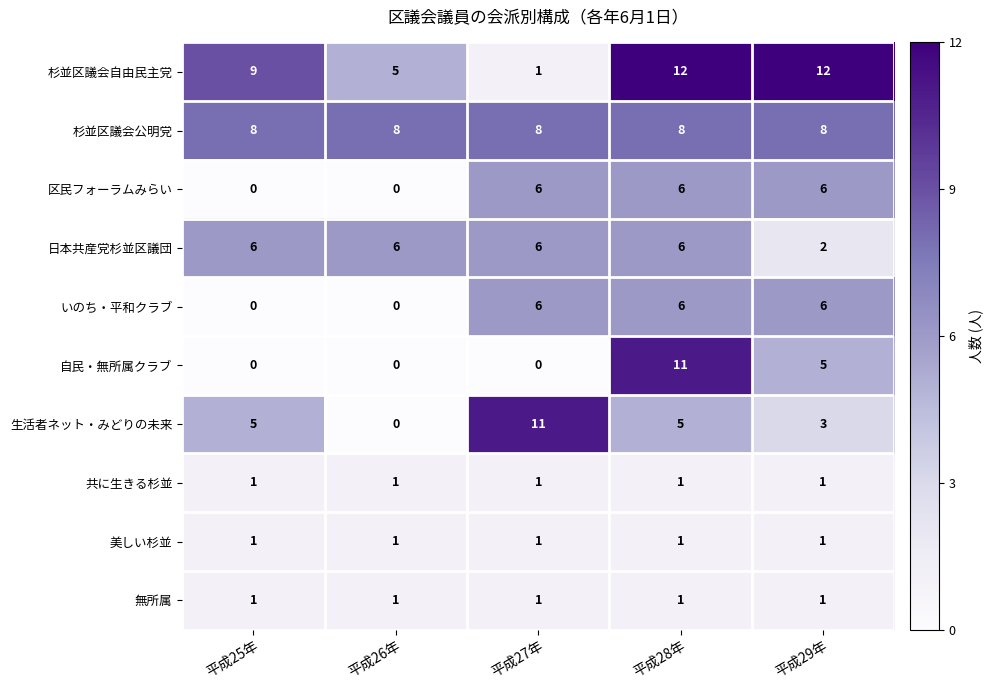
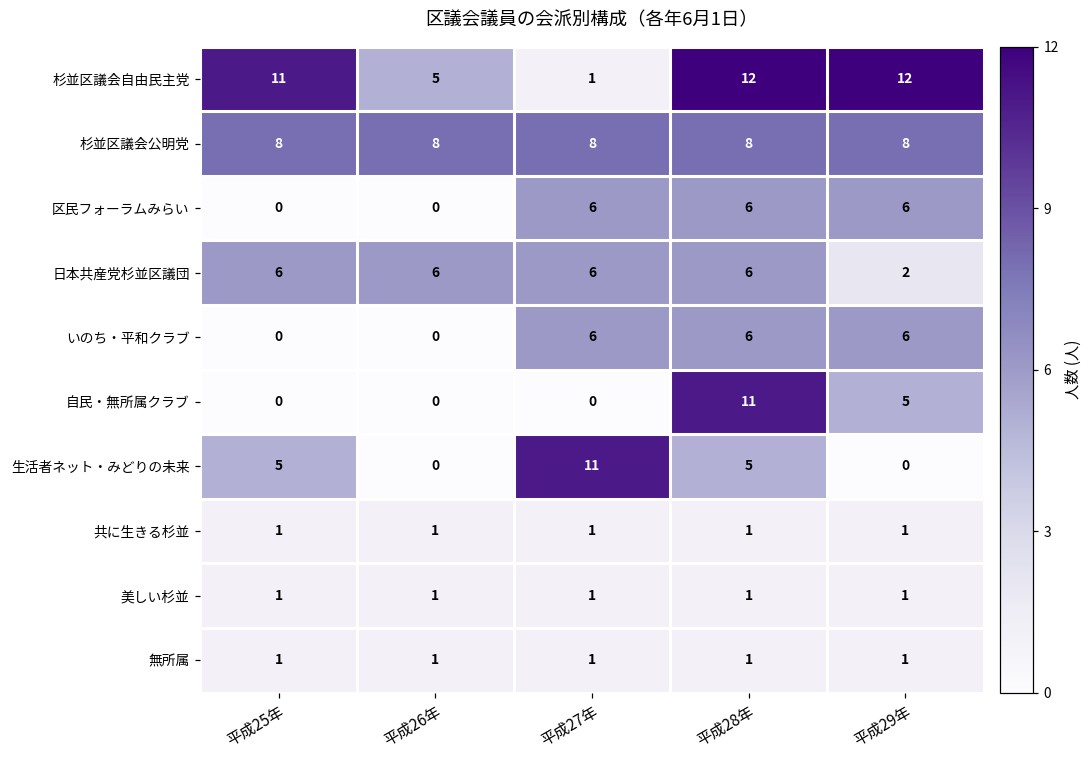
杉並区議会自由民主党, 平成25年: 9 -> 11
生活者ネット・みどりの未来, 平成29年: 3 -> 0
